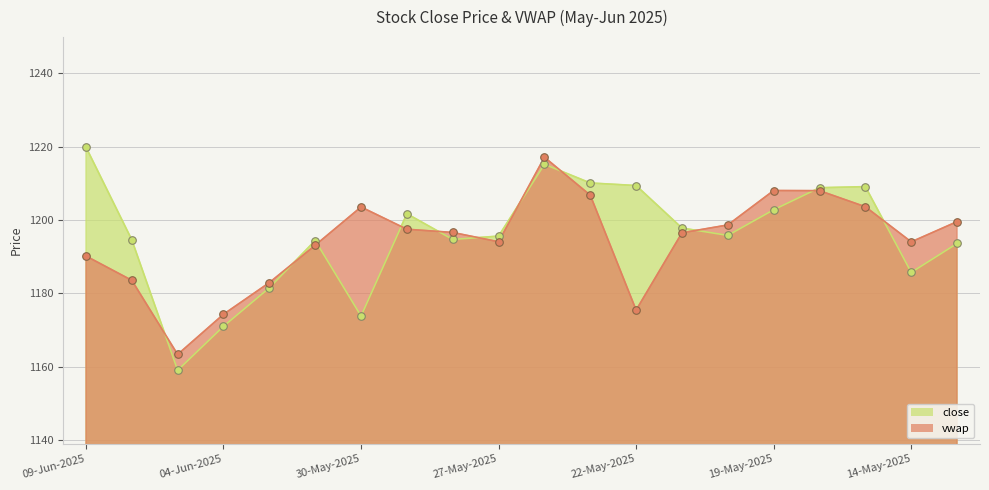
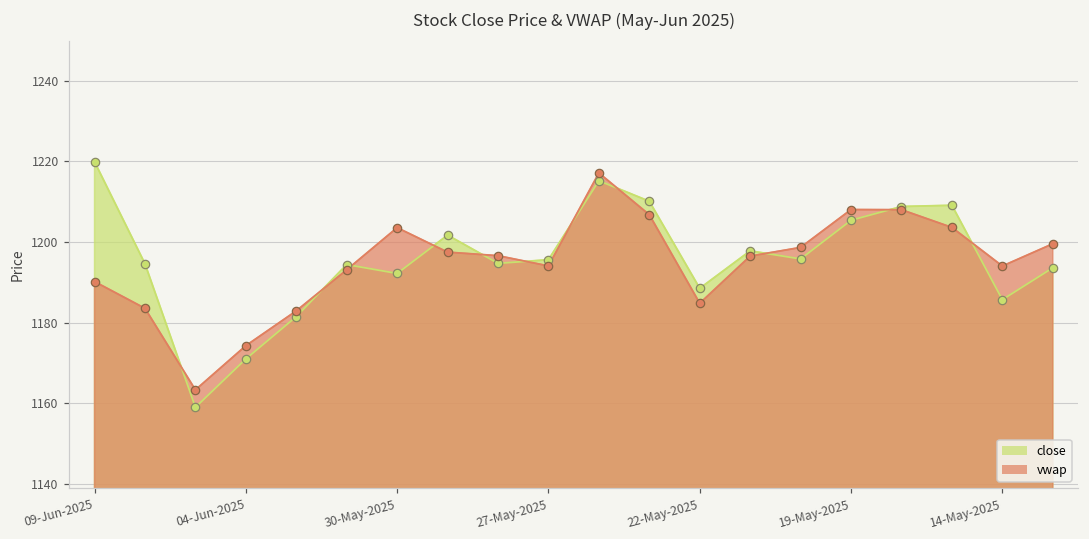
close, 30-May-2025: 1174 -> 1192
close, 22-May-2025: 1209 -> 1189
vwap, 22-May-2025: 1175 -> 1185
close, 19-May-2025: 1203 -> 1205
